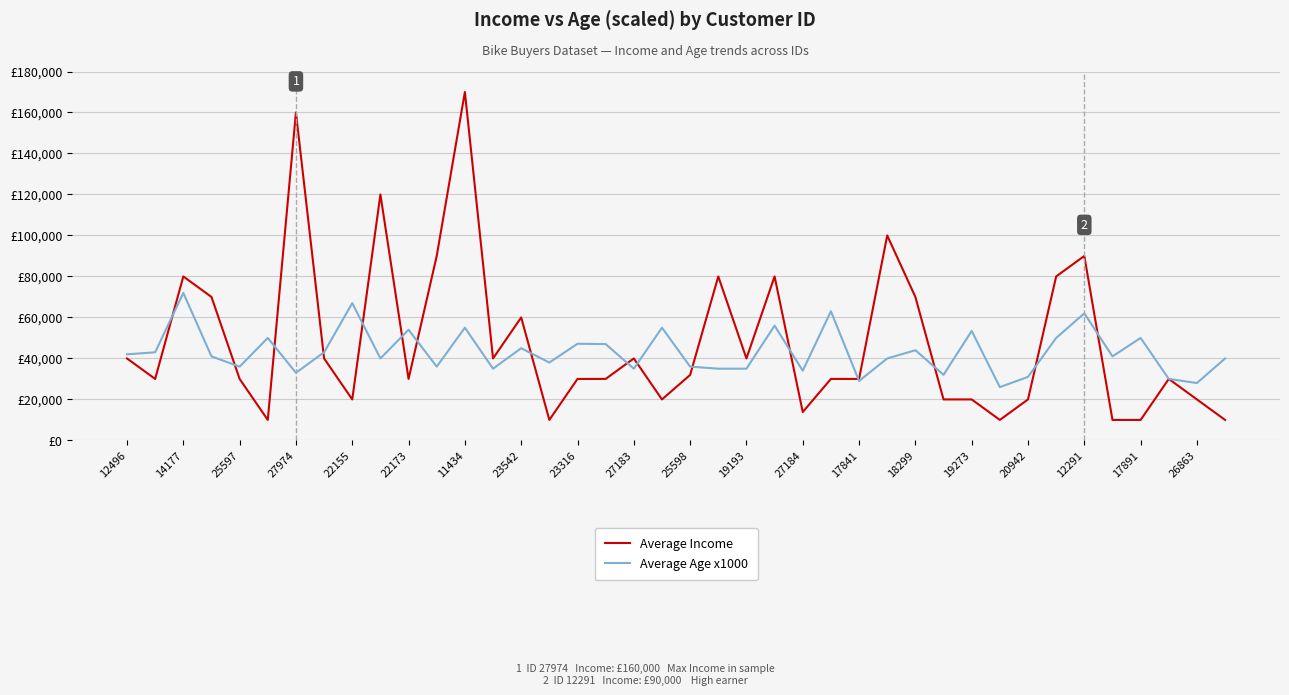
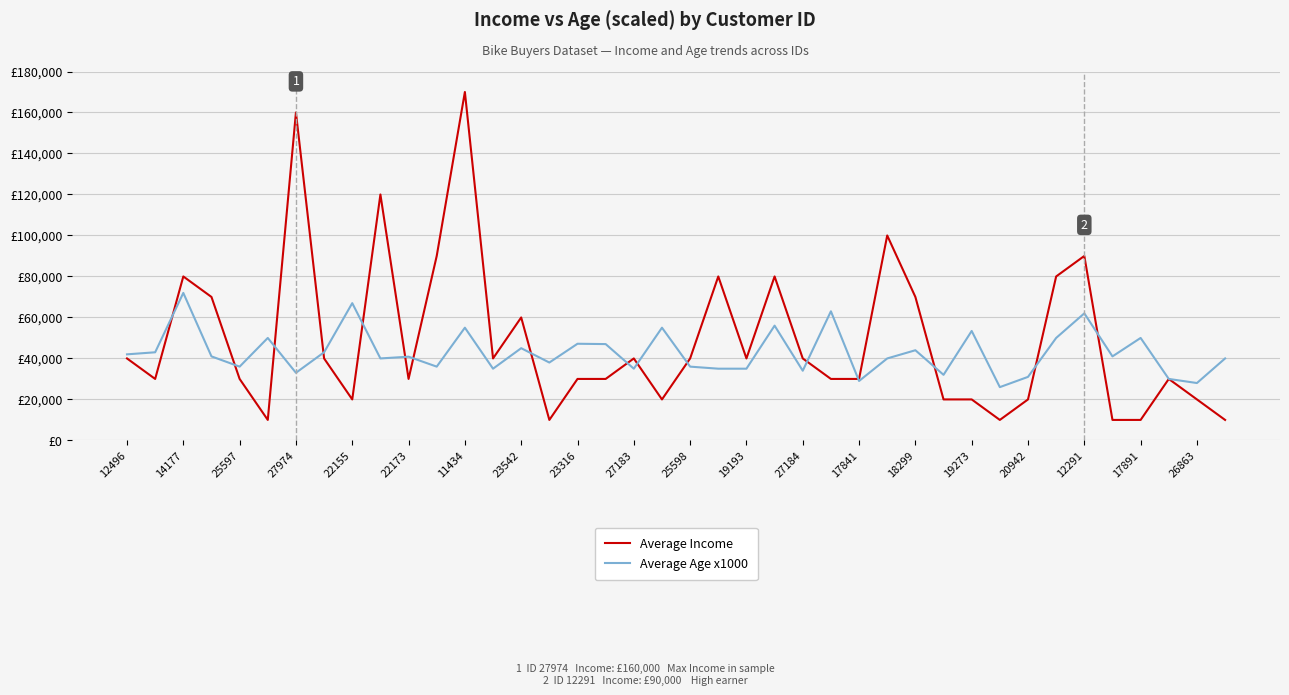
Average Age x1000, 22173: £54,000 -> £41,000
Average Income, 25598: £32,000 -> £40,000
Average Income, 27184: £14,000 -> £40,000
